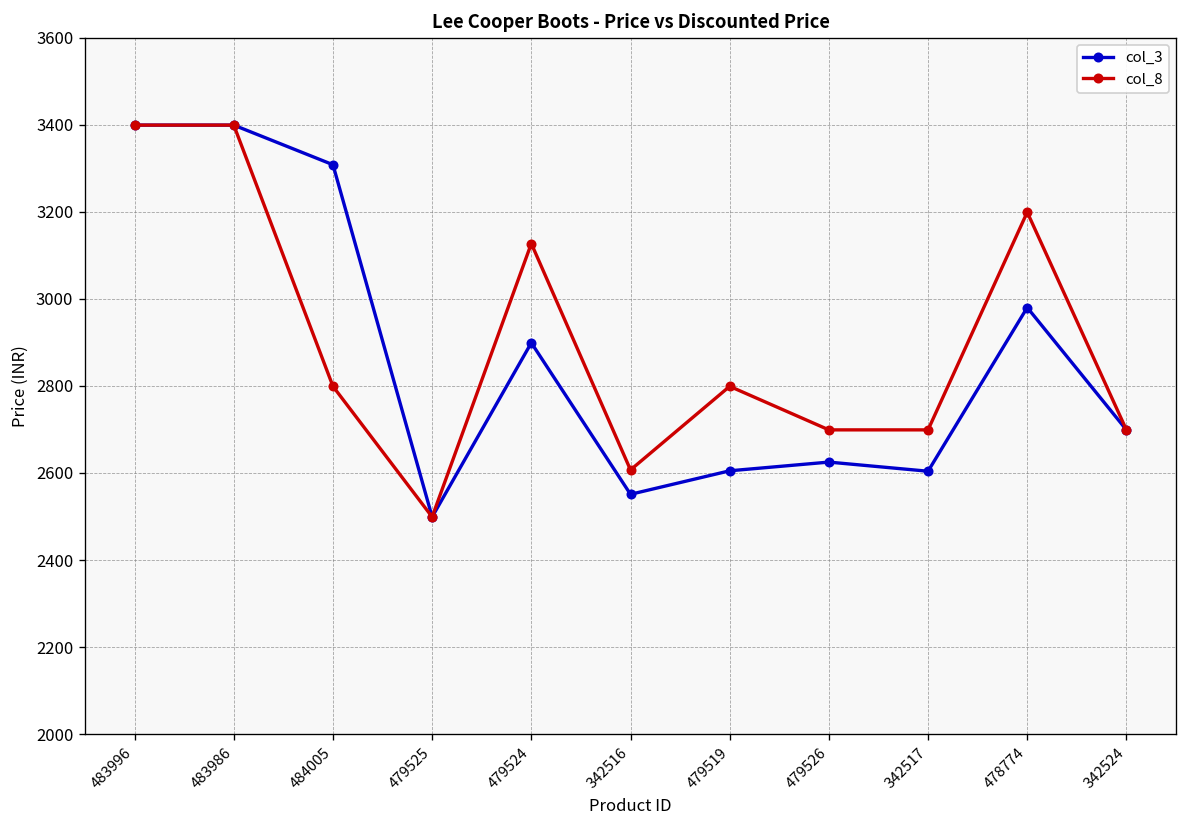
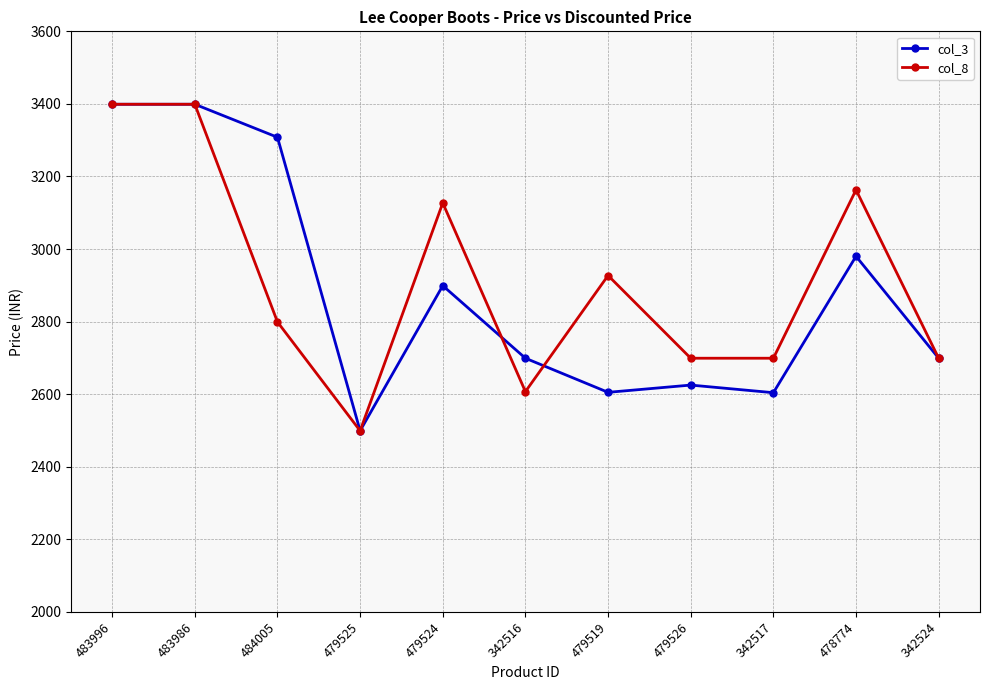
col_3, 342516: 2550 -> 2700
col_8, 479519: 2800 -> 2930
col_8, 478774: 3200 -> 3160
